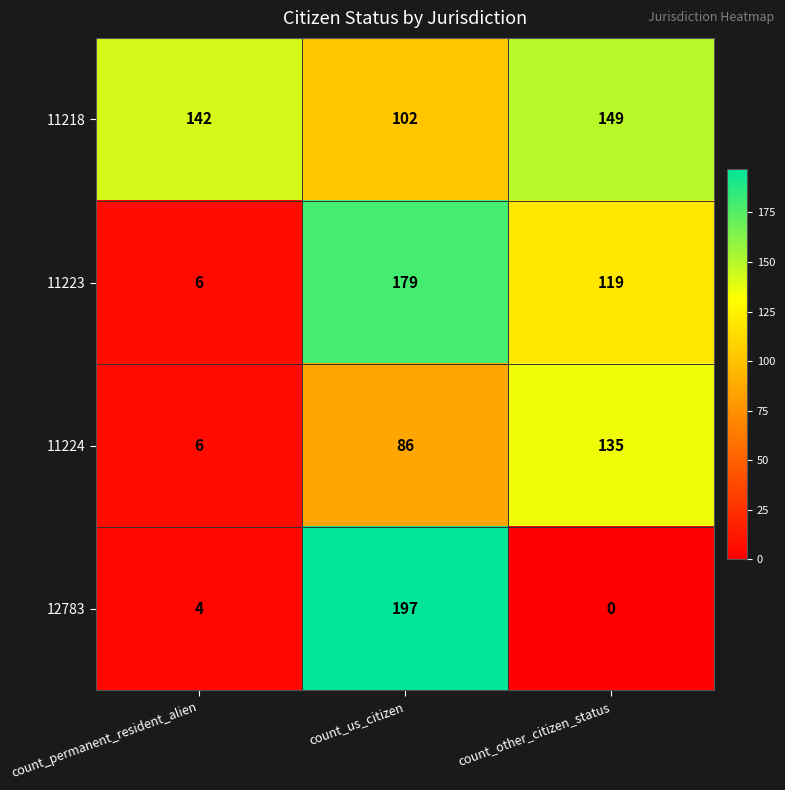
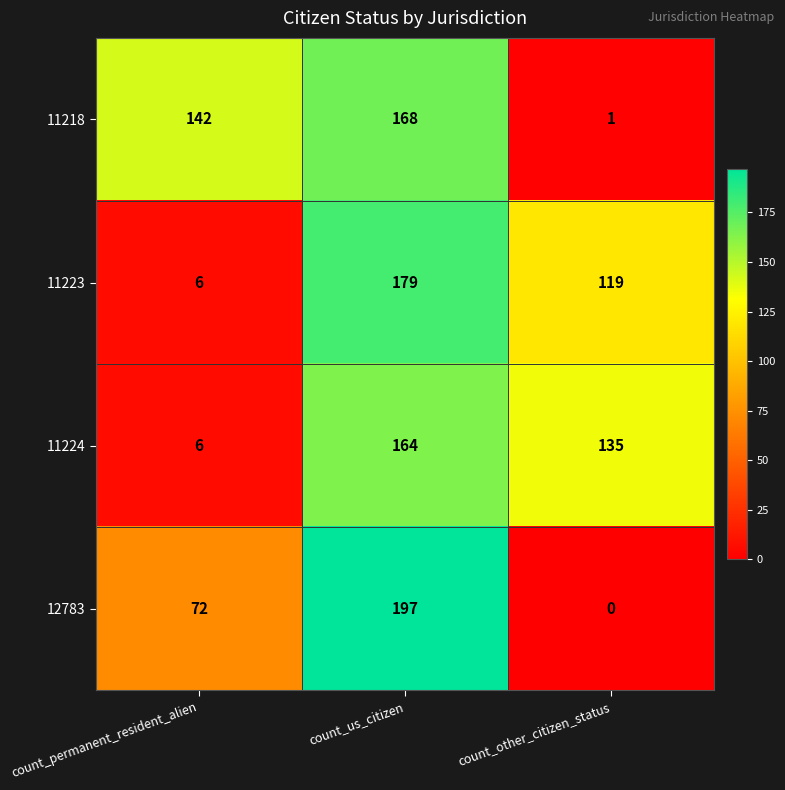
11218, count_us_citizen: 102 -> 168
11218, count_other_citizen_status: 149 -> 1
11224, count_us_citizen: 86 -> 164
12783, count_permanent_resident_alien: 4 -> 72
